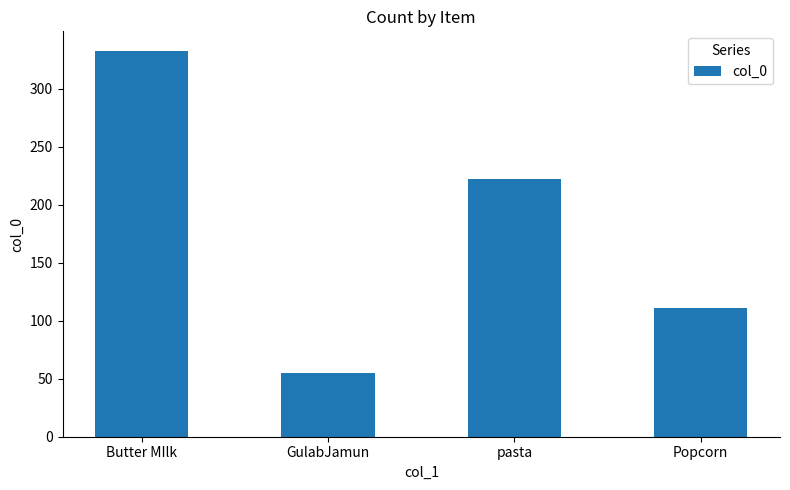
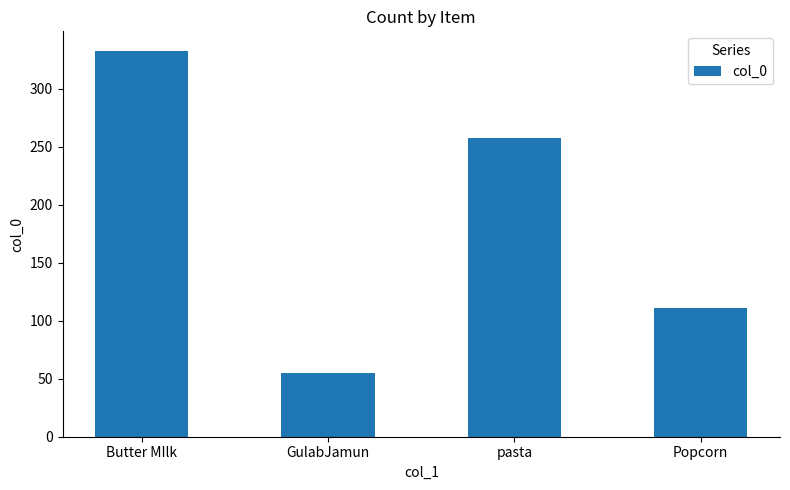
pasta: 222 -> 258
